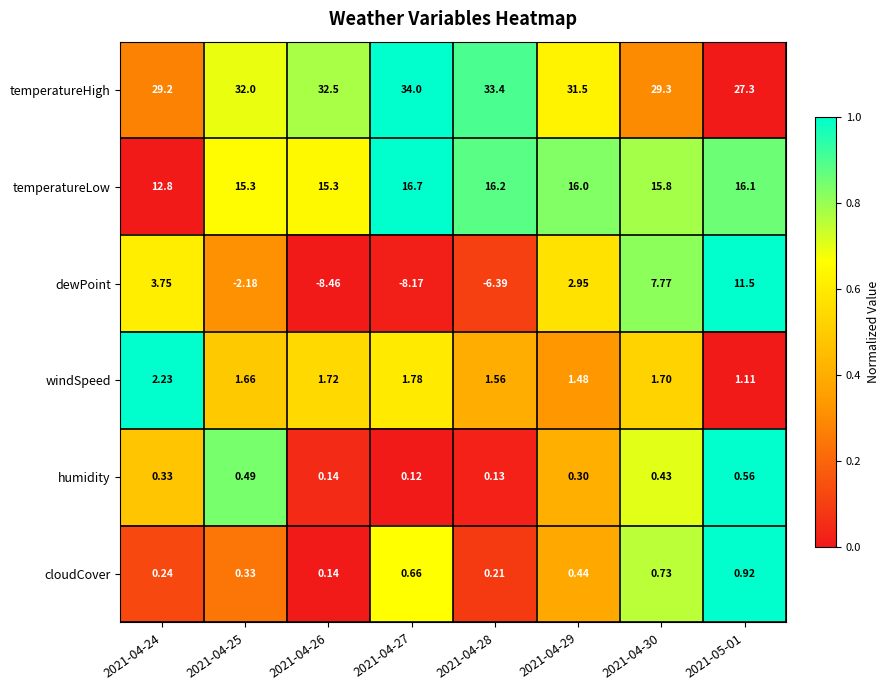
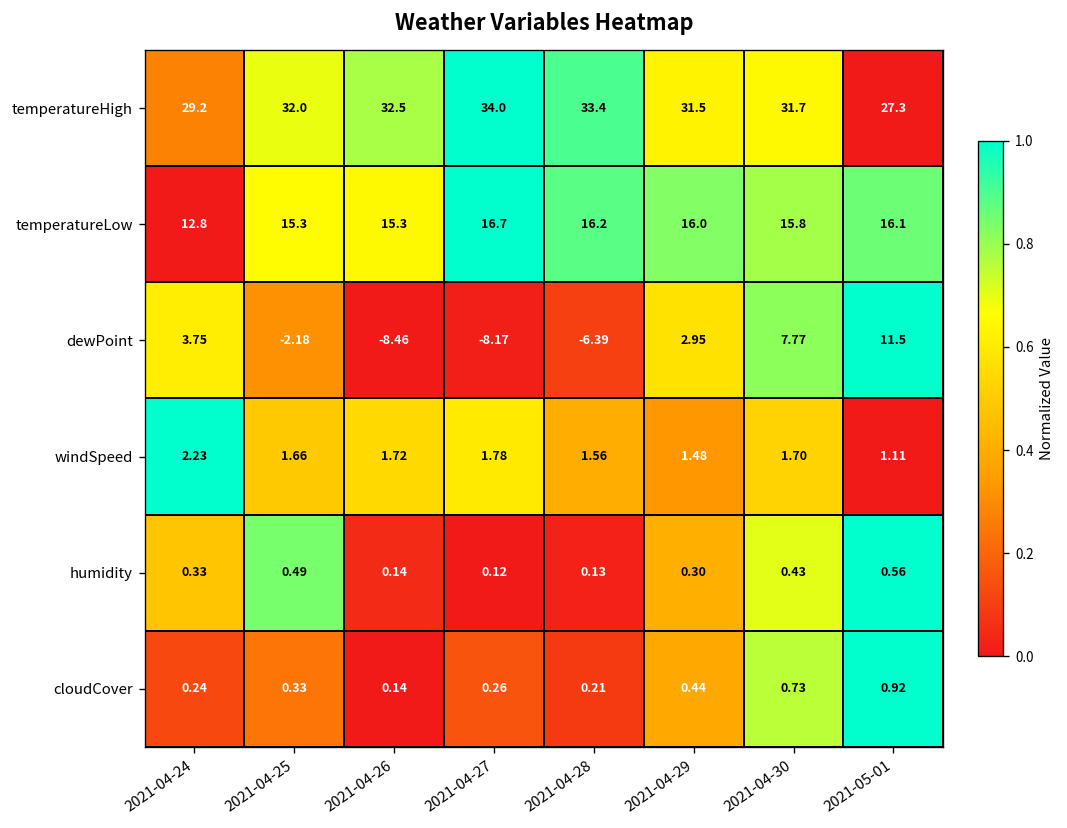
temperatureHigh, 2021-04-30: 29.3 -> 31.7
cloudCover, 2021-04-27: 0.66 -> 0.26
